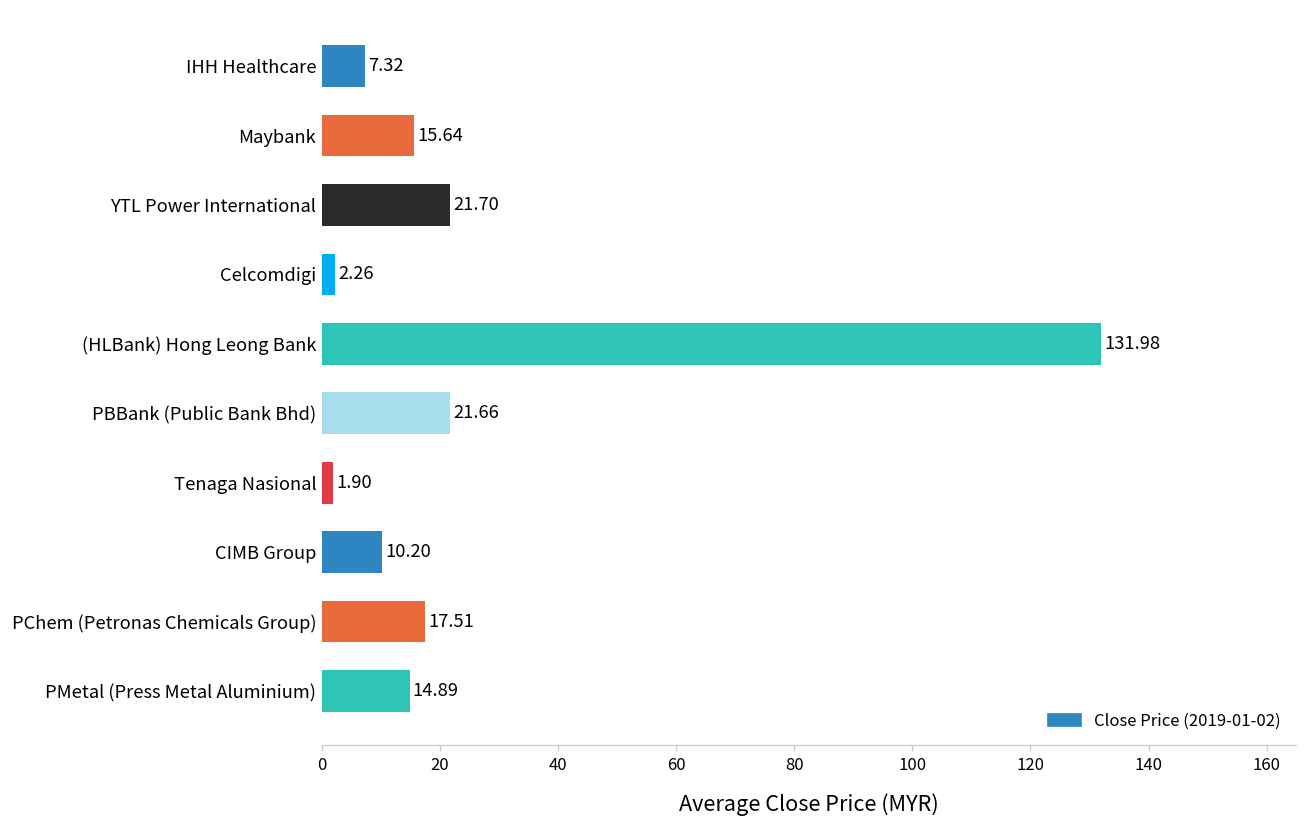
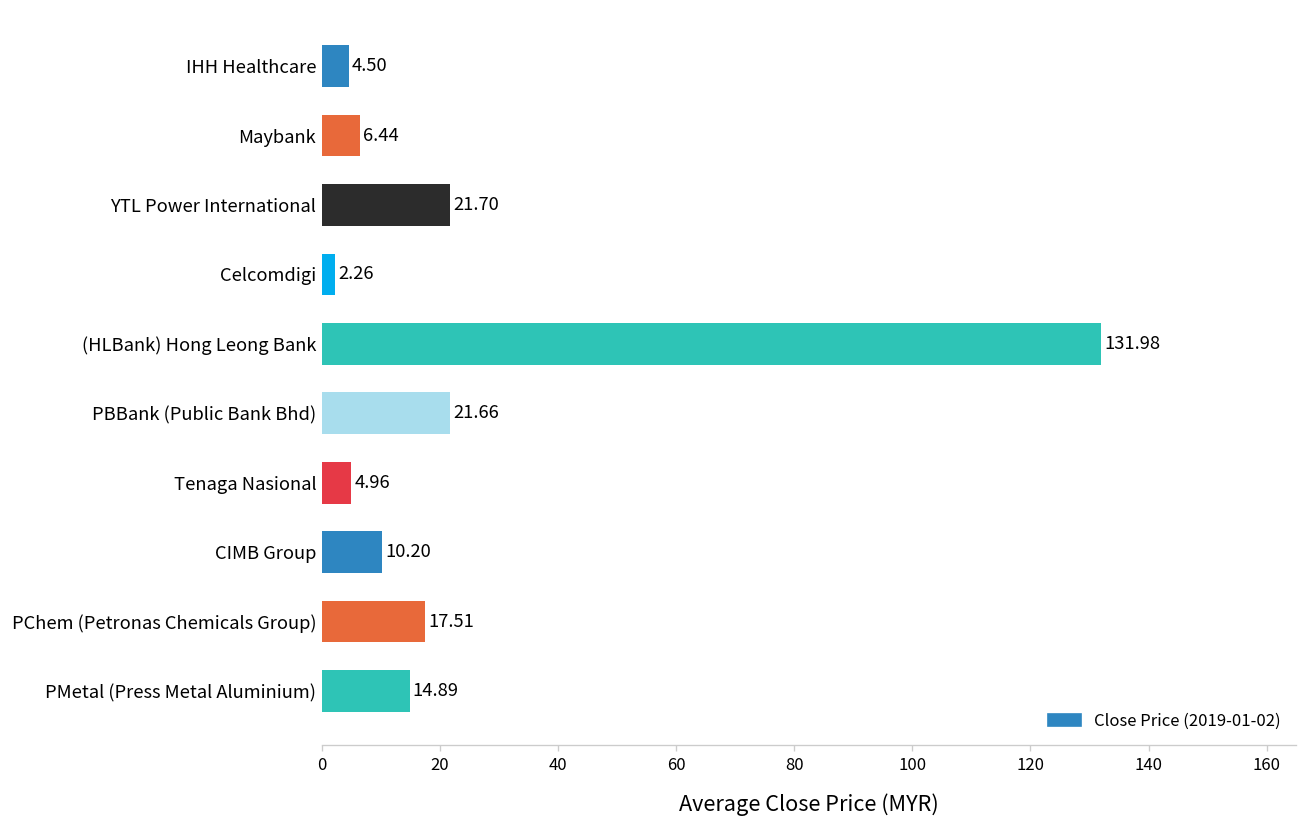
IHH Healthcare: 7.32 -> 4.50
Maybank: 15.64 -> 6.44
Tenaga Nasional: 1.90 -> 4.96
